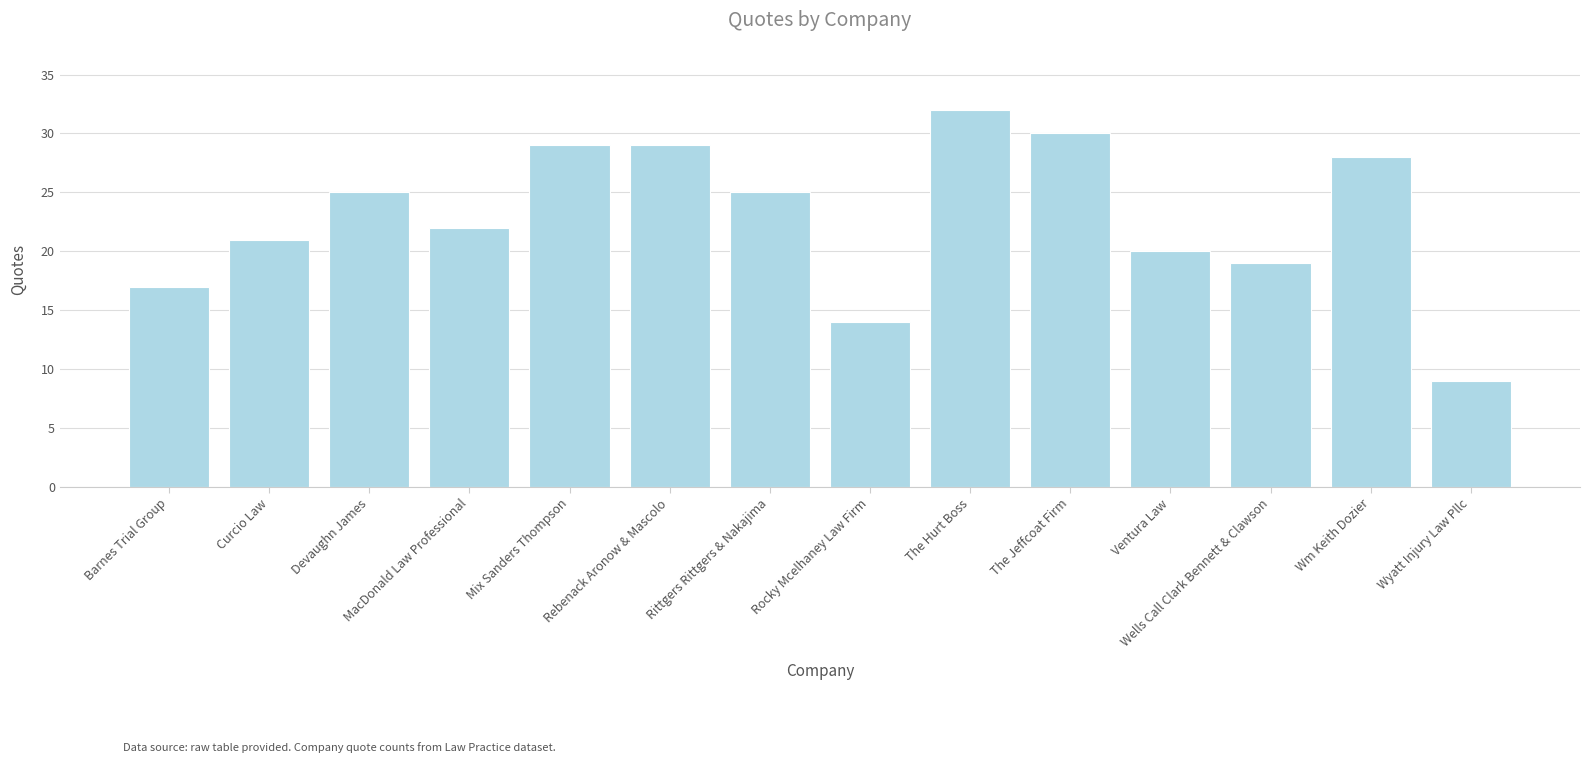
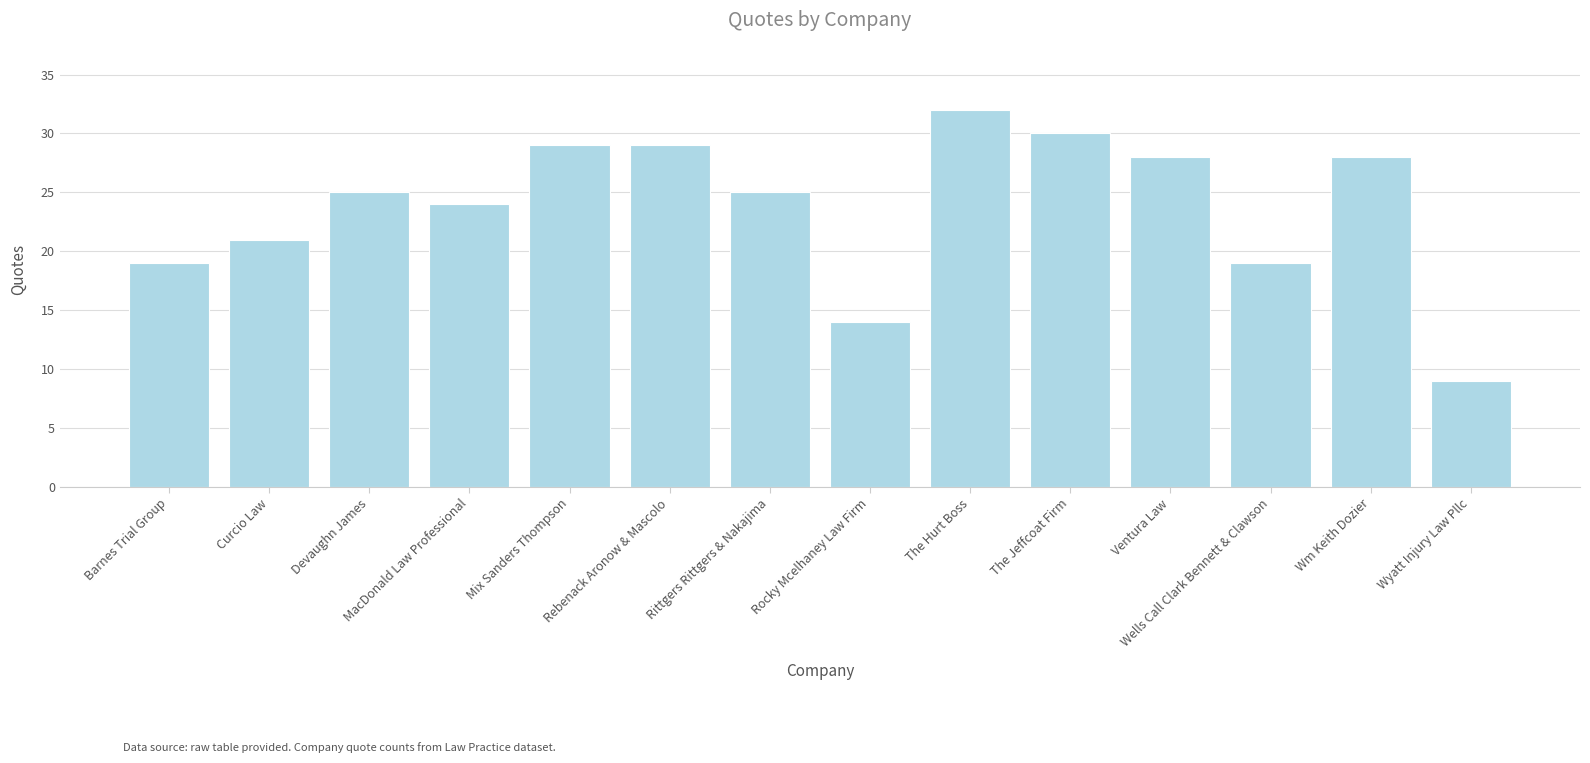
Barnes Trial Group: 17 -> 19
MacDonald Law Professional: 22 -> 24
Ventura Law: 20 -> 28
